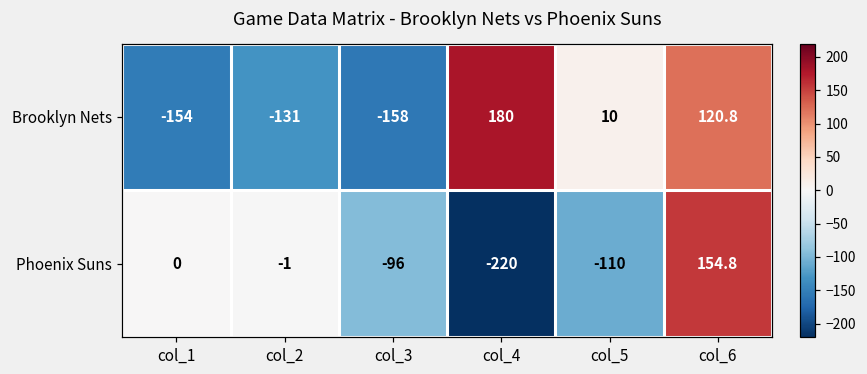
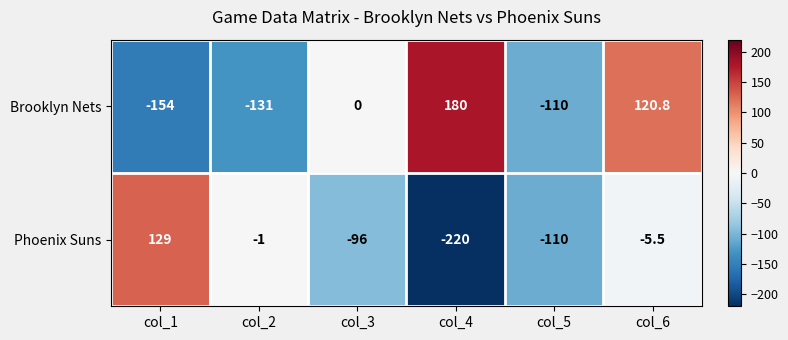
Brooklyn Nets, col_3: -158 -> 0
Brooklyn Nets, col_5: 10 -> -110
Phoenix Suns, col_1: 0 -> 129
Phoenix Suns, col_6: 154.8 -> -5.5
